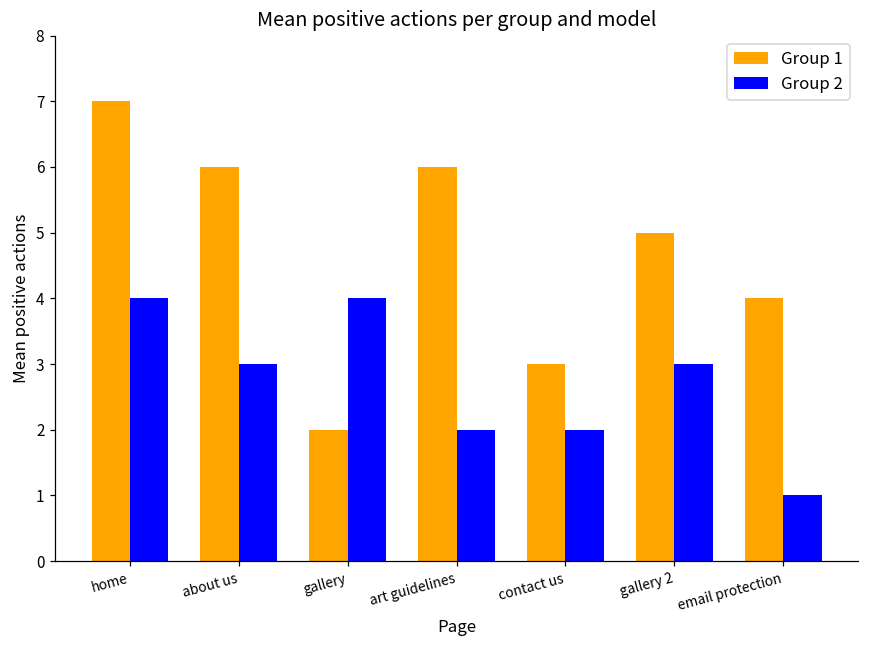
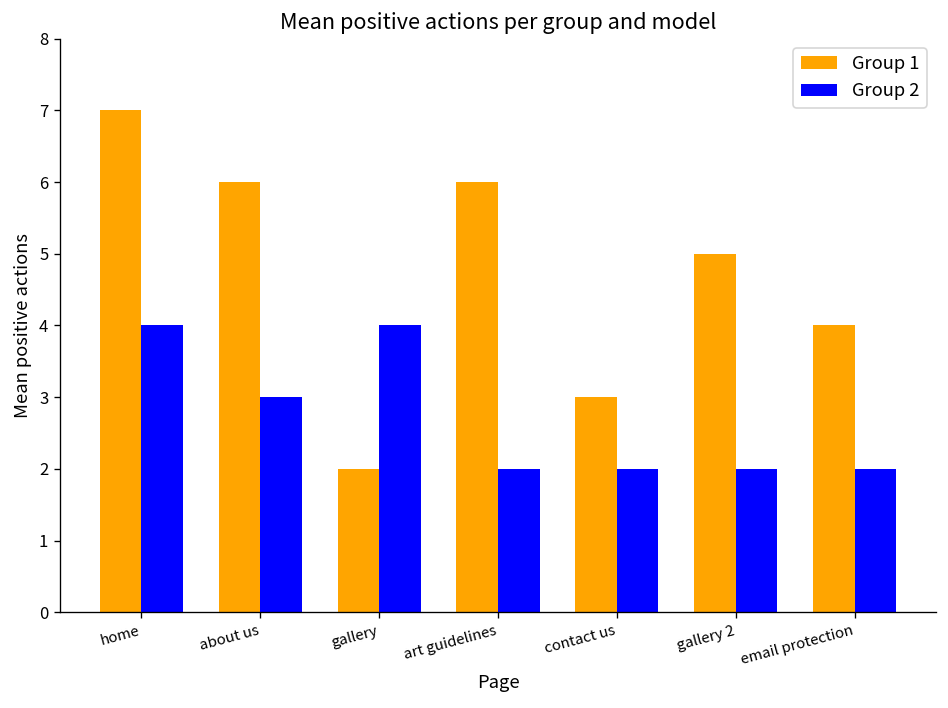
Group 2, gallery 2: 3 -> 2
Group 2, email protection: 1 -> 2
